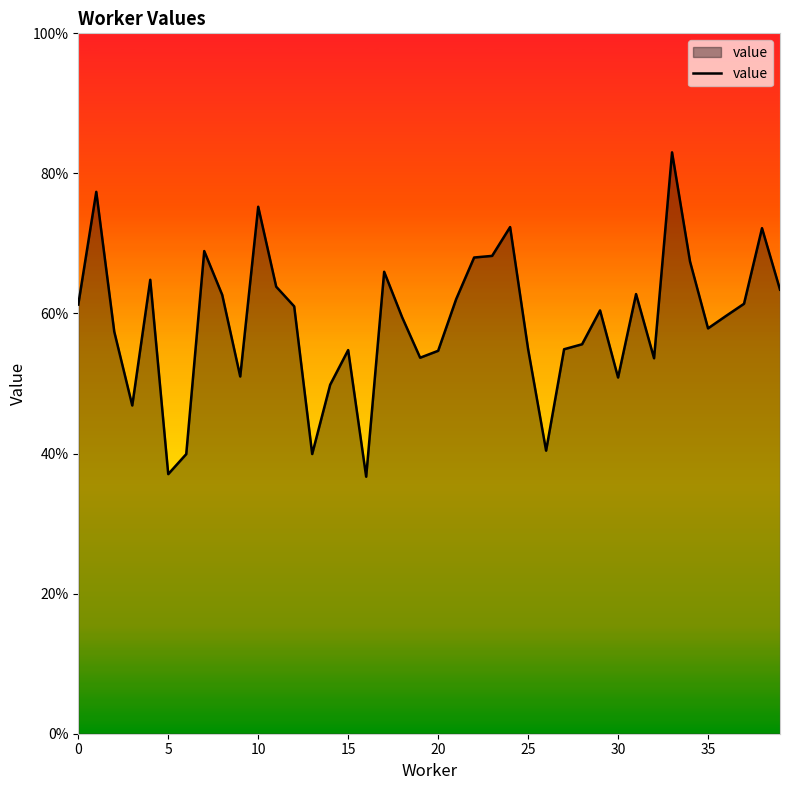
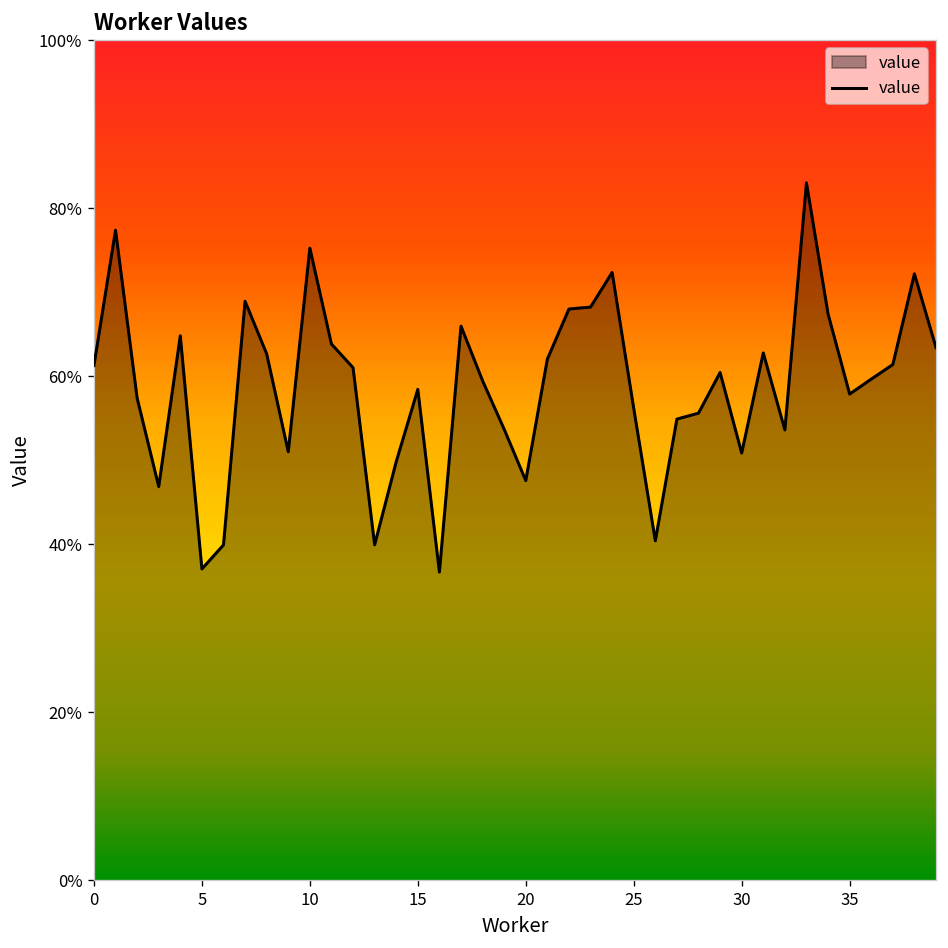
15: 55% -> 58%
20: 55% -> 48%
25: 55% -> 56%
